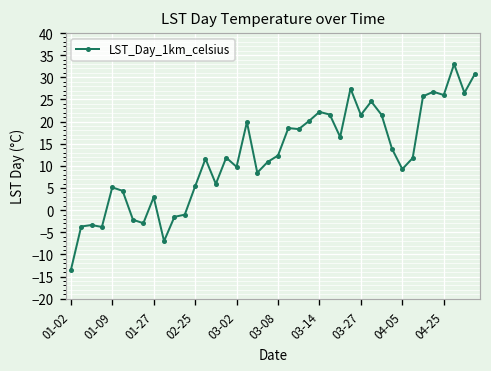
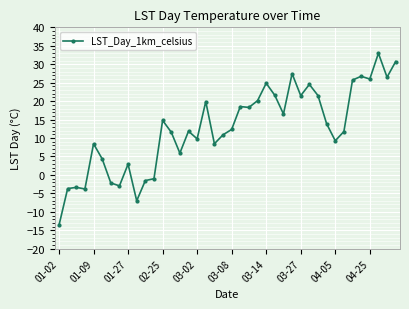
01-09: 5 -> 8
02-25: 5 -> 15
03-14: 22 -> 25
